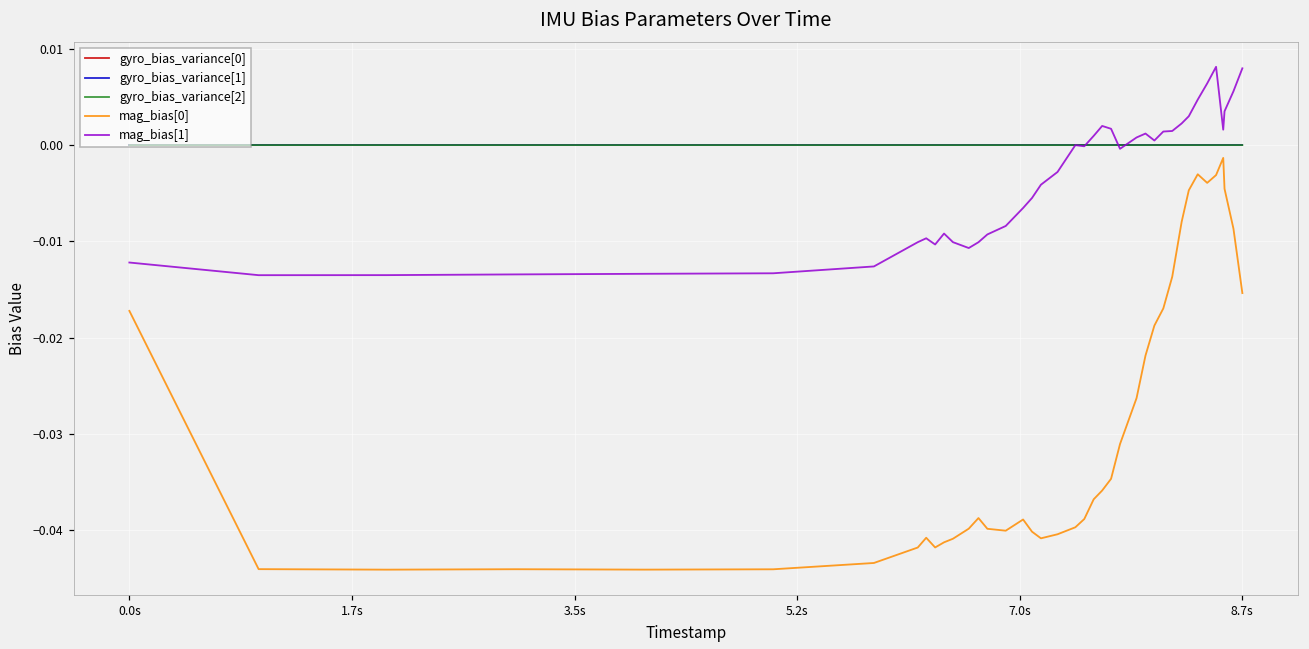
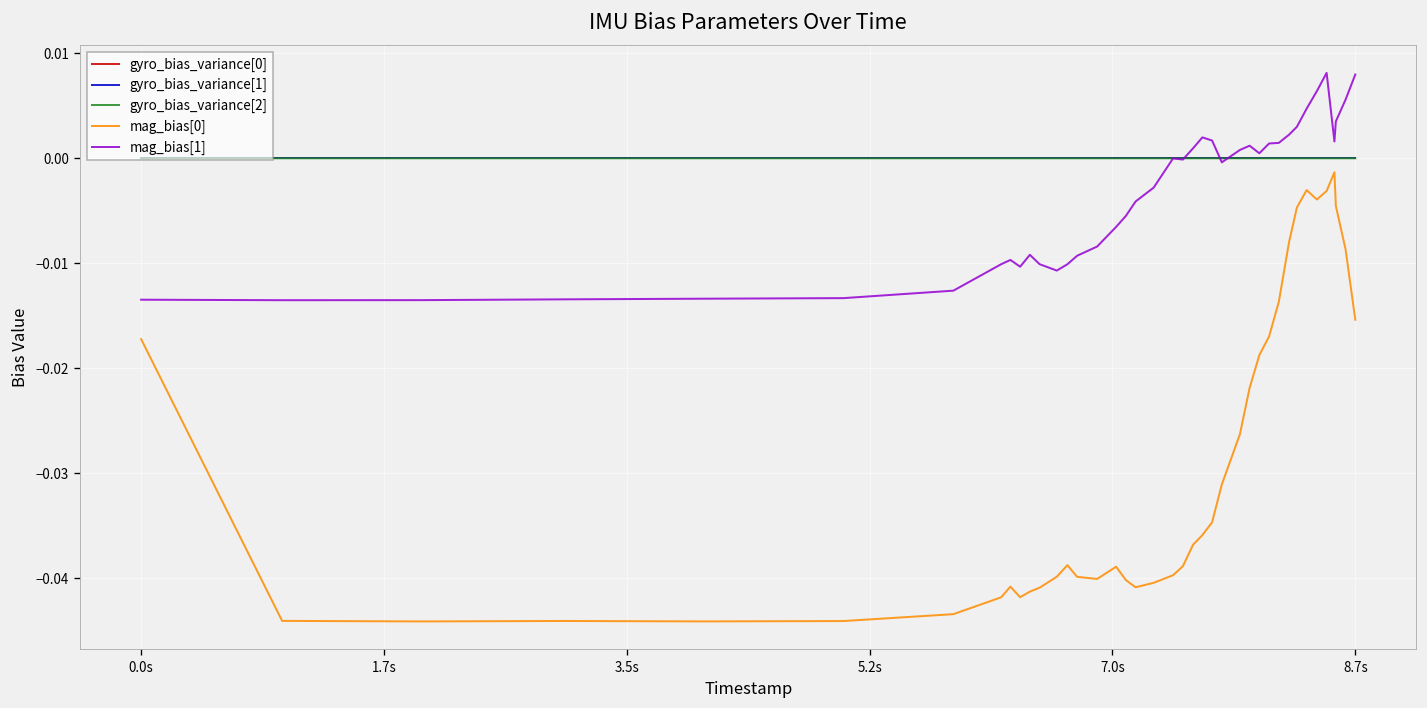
mag_bias[1], 0.0s: -0.012 -> -0.013
